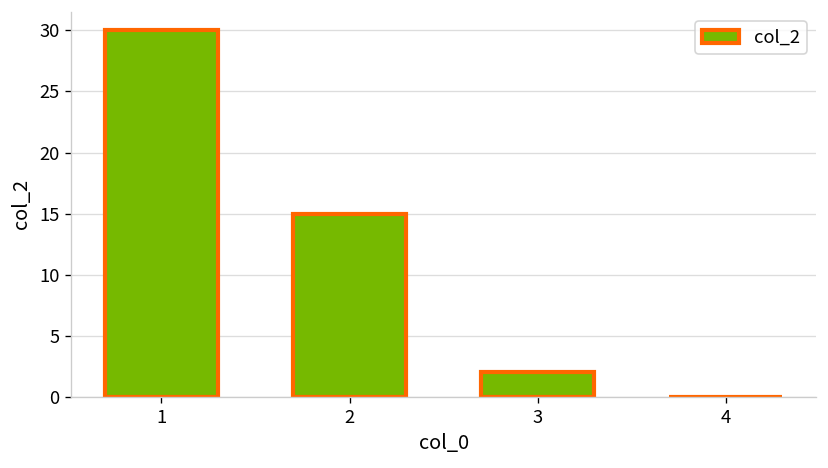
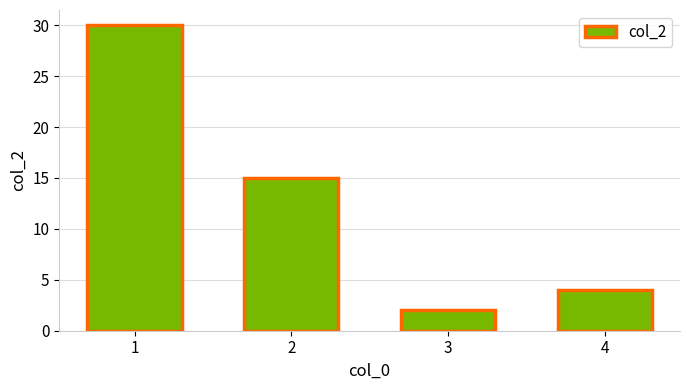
4: 0 -> 4
